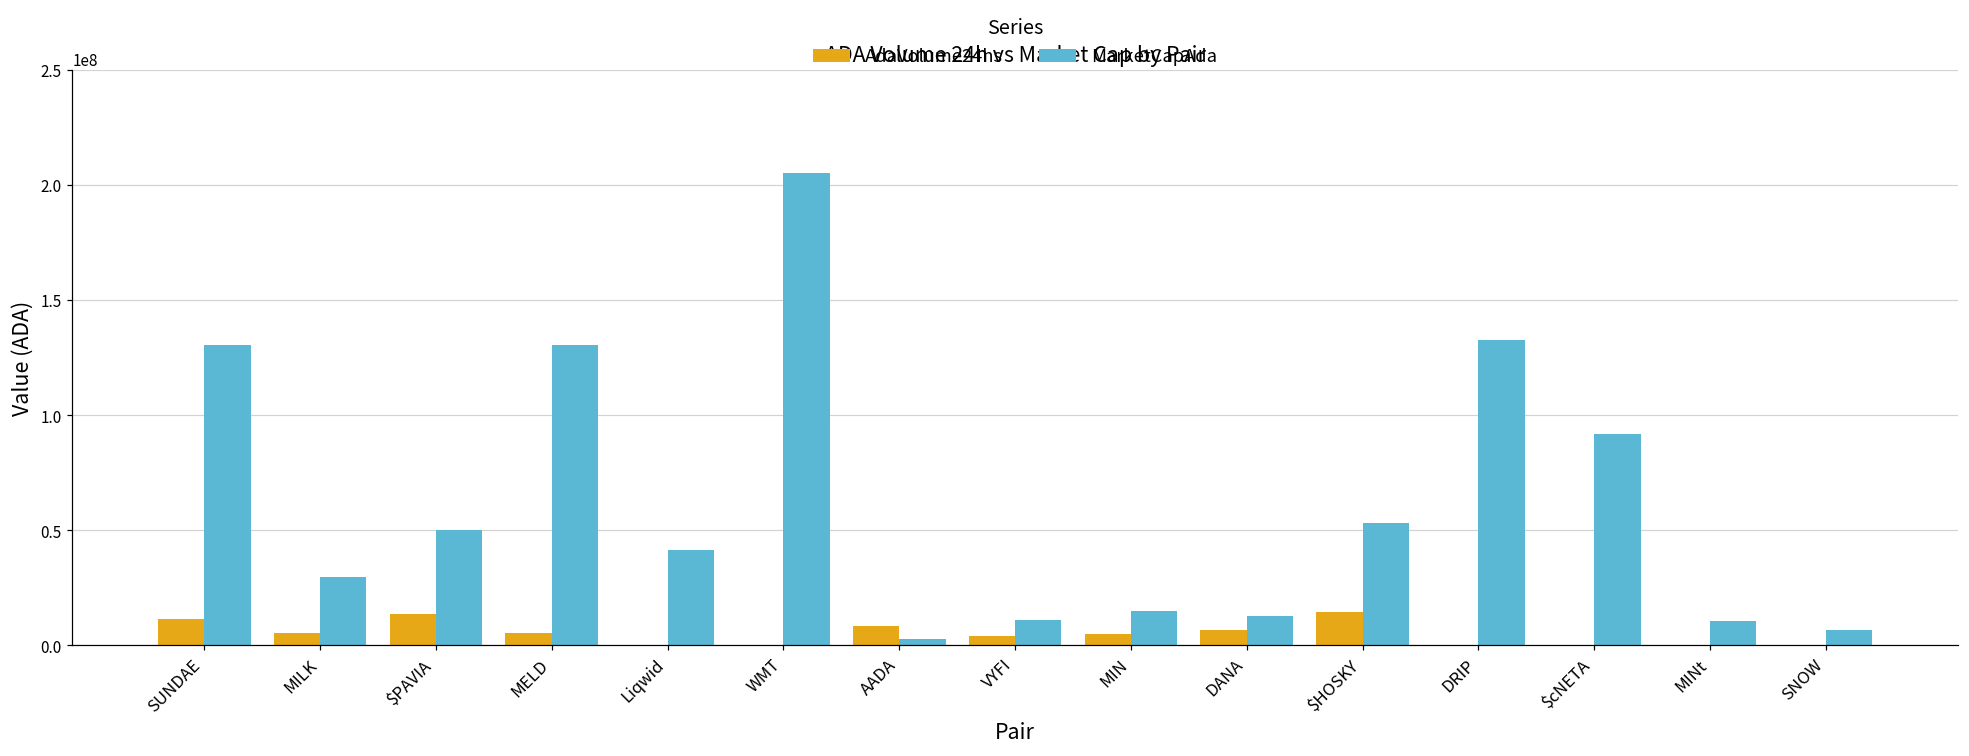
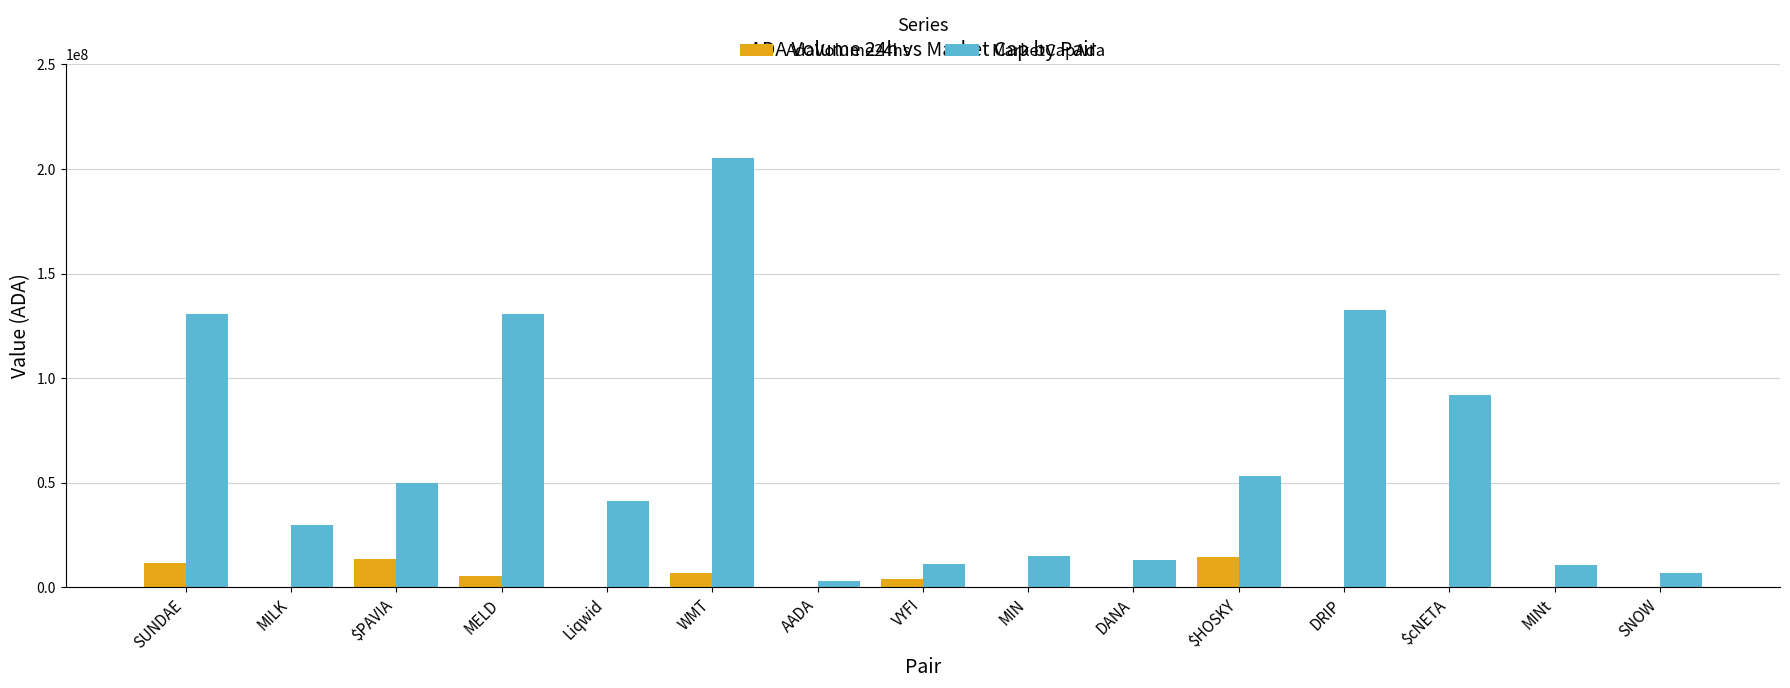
AdaVolume24hs, MILK: 5000000 -> 0
AdaVolume24hs, WMT: 0 -> 7000000
AdaVolume24hs, AADA: 8000000 -> 0
AdaVolume24hs, MIN: 5000000 -> 0
AdaVolume24hs, DANA: 7000000 -> 0
